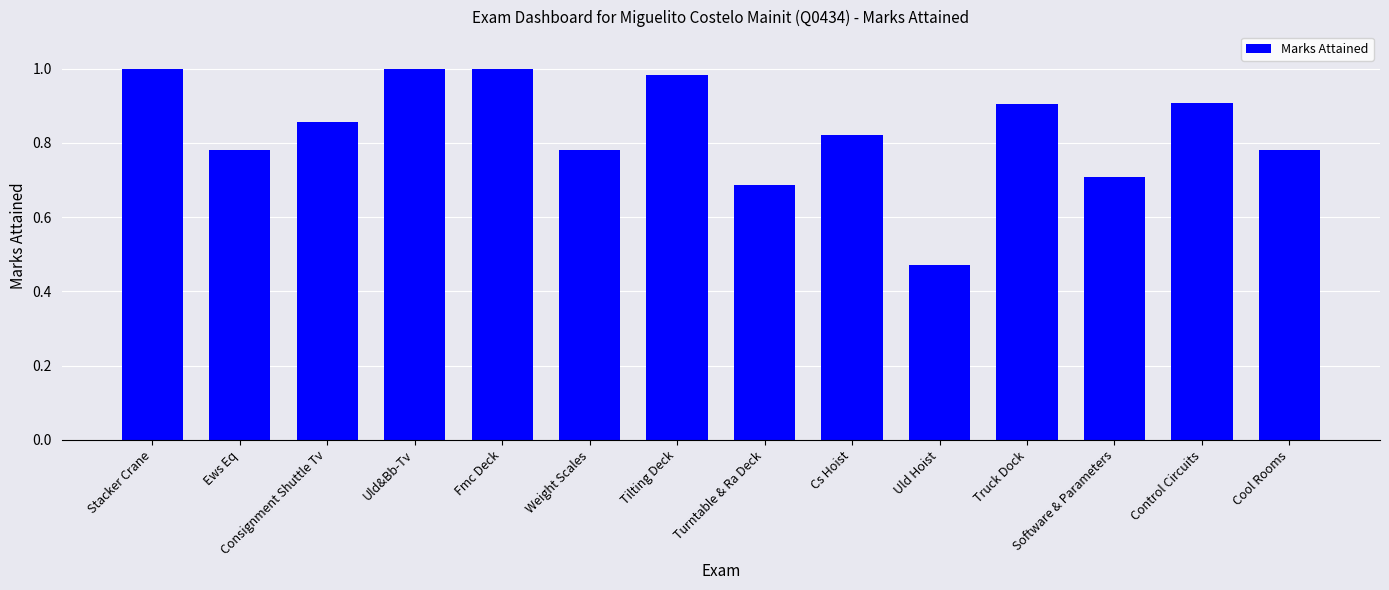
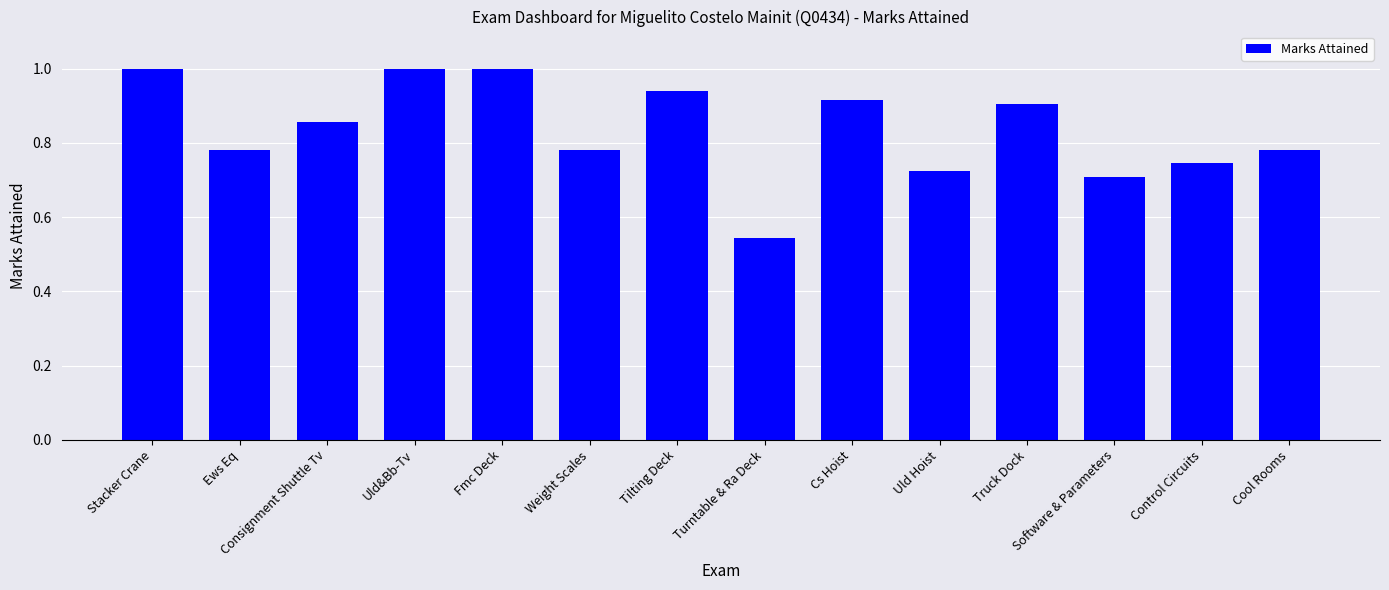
Tilting Deck: 0.98 -> 0.94
Turntable & Ra Deck: 0.69 -> 0.54
Cs Hoist: 0.82 -> 0.92
Uld Hoist: 0.47 -> 0.72
Control Circuits: 0.91 -> 0.75
